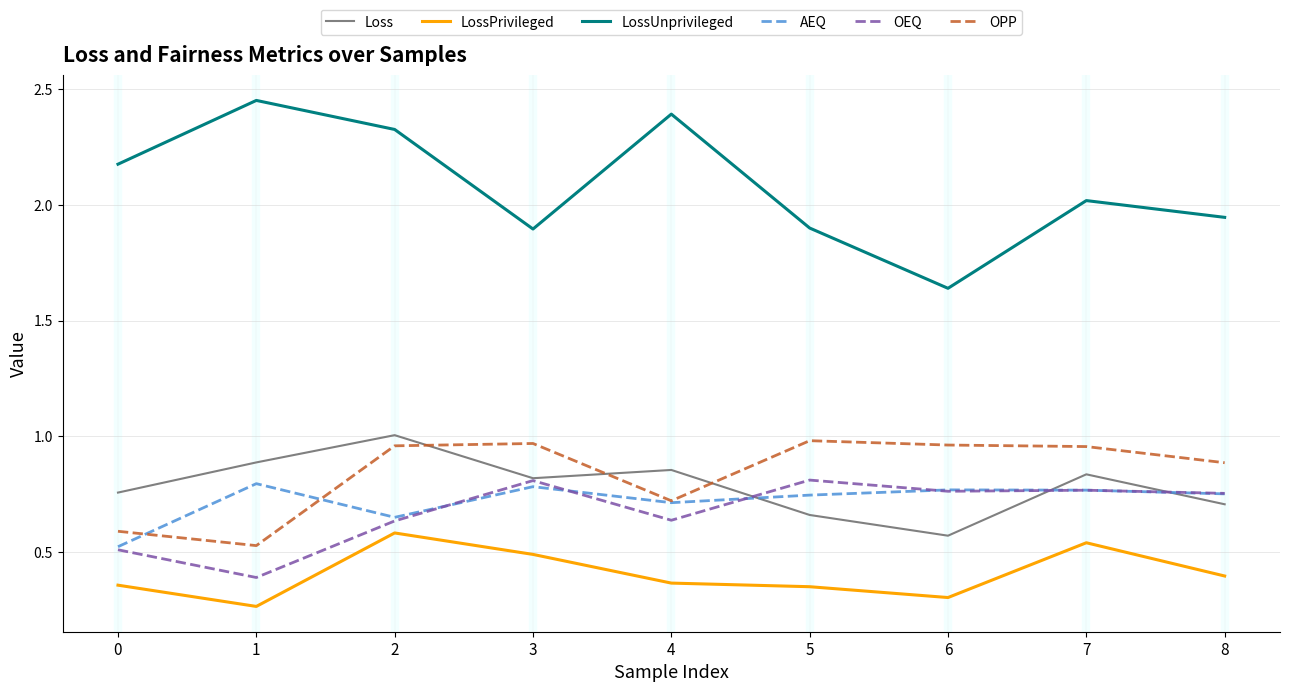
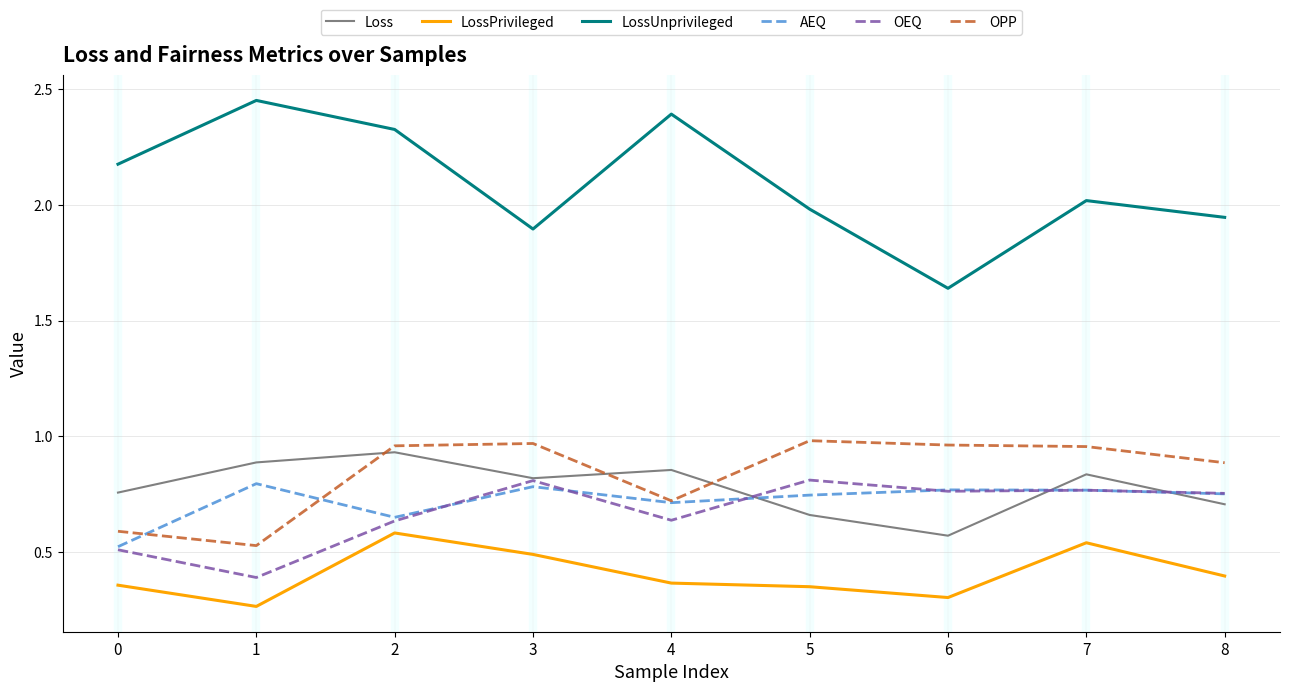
Loss, 2: 1.00 -> 0.93
LossUnprivileged, 5: 1.90 -> 1.98
